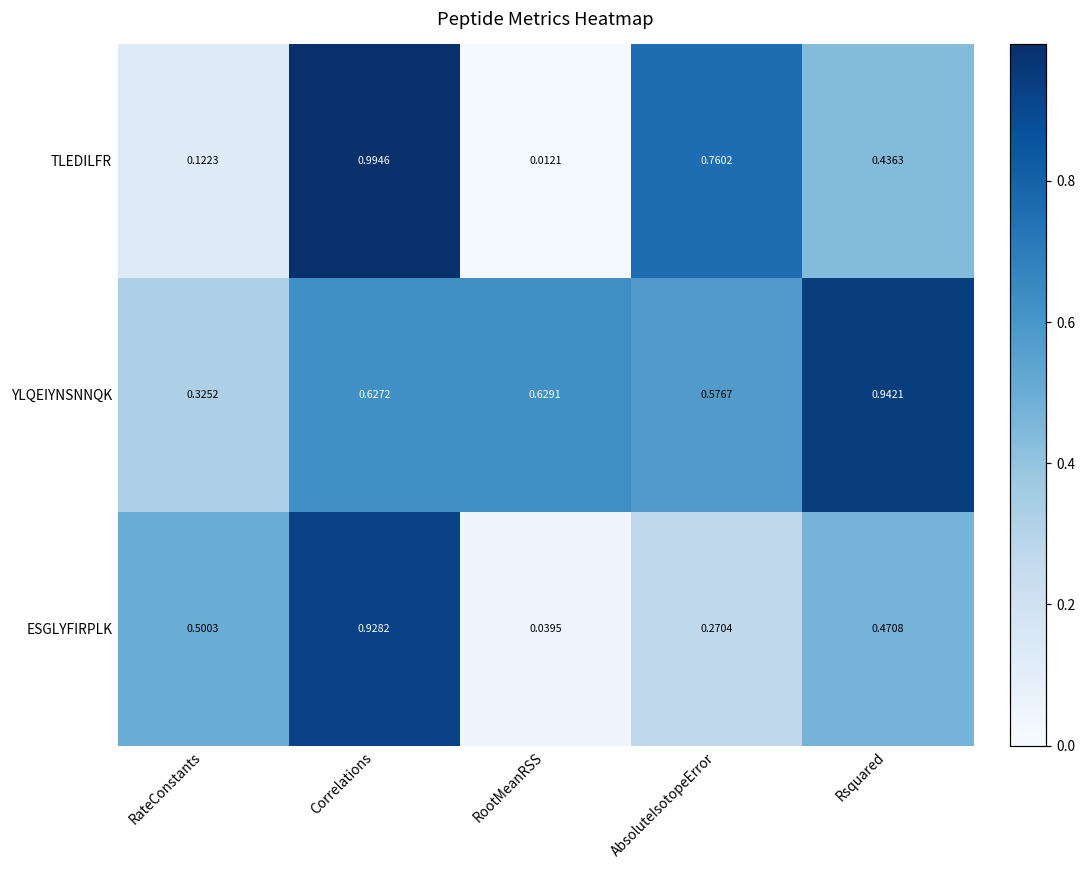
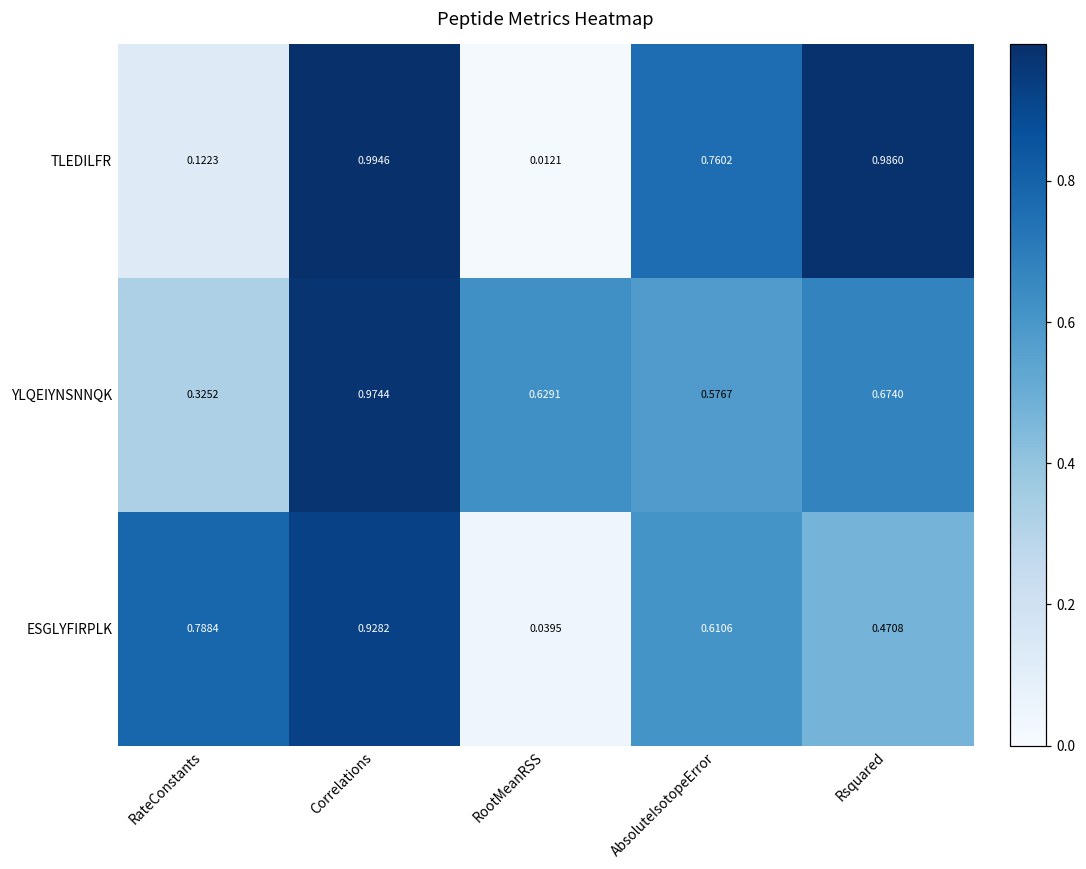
TLEDILFR, Rsquared: 0.4363 -> 0.9860
YLQEIYNSNNQK, Correlations: 0.6272 -> 0.9744
YLQEIYNSNNQK, Rsquared: 0.9421 -> 0.6740
ESGLYFIRPLK, RateConstants: 0.5003 -> 0.7884
ESGLYFIRPLK, AbsoluteIsotopeError: 0.2704 -> 0.6106
